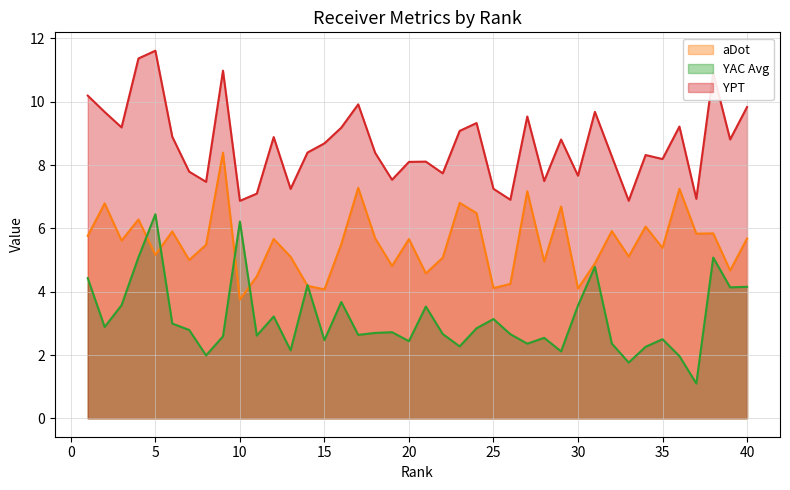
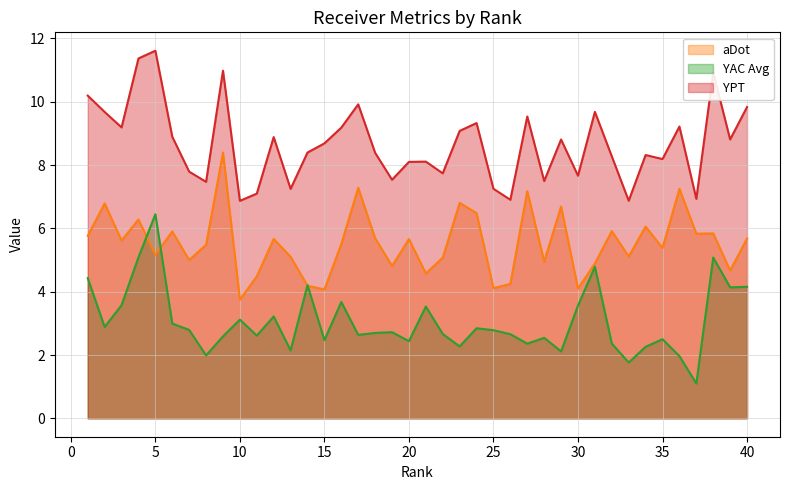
YAC Avg, 10: 6.2 -> 3.1
YAC Avg, 25: 3.1 -> 2.8
